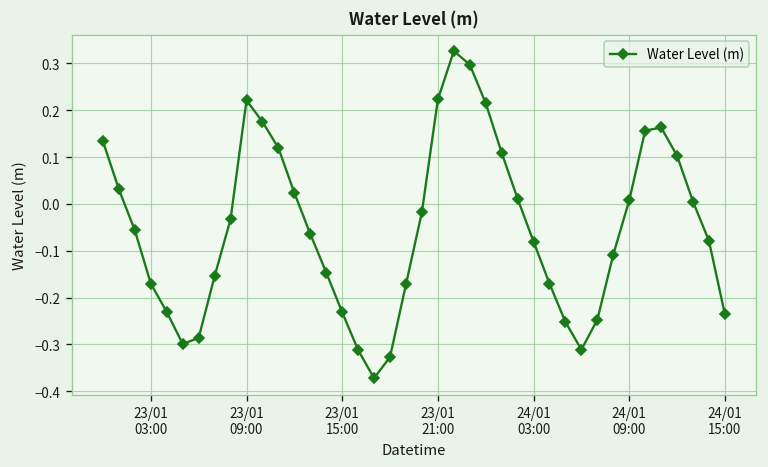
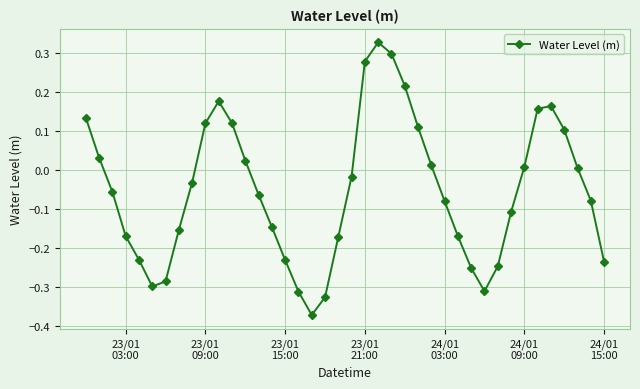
23/01 09:00: 0.22 -> 0.12
23/01 21:00: 0.22 -> 0.28
